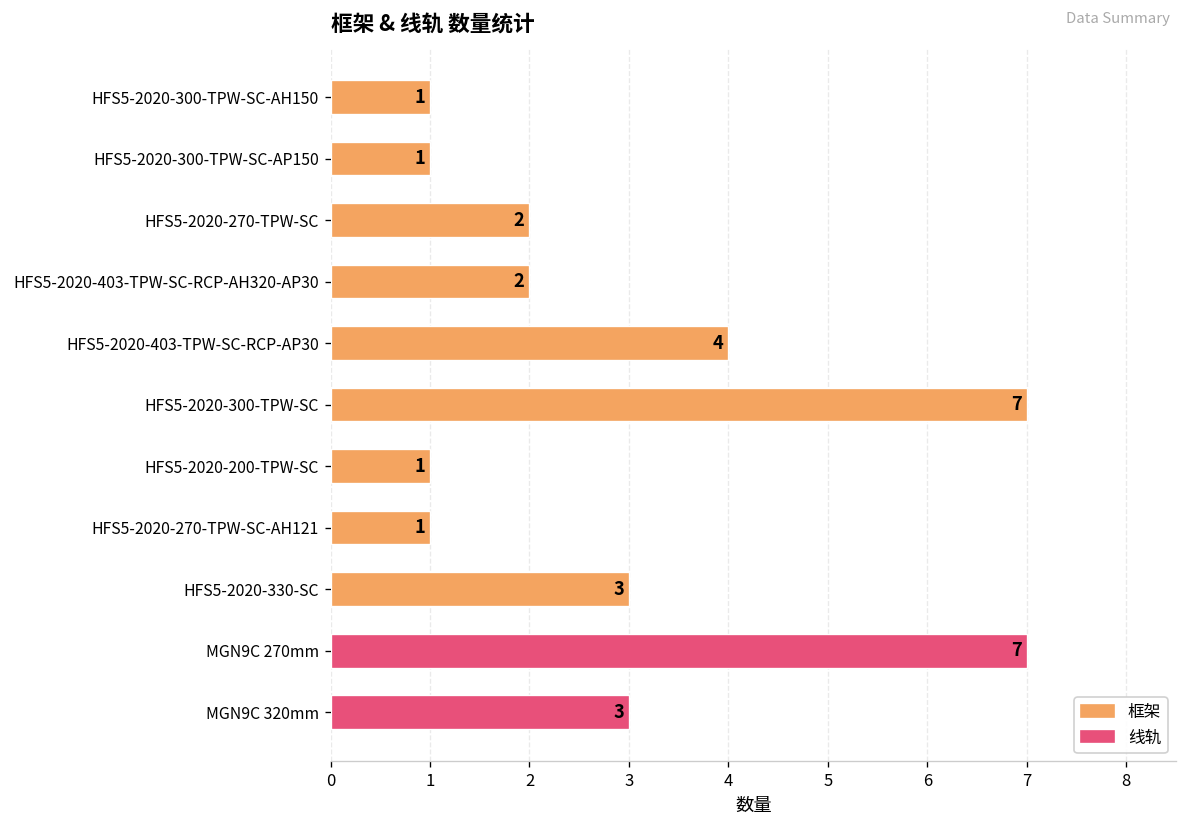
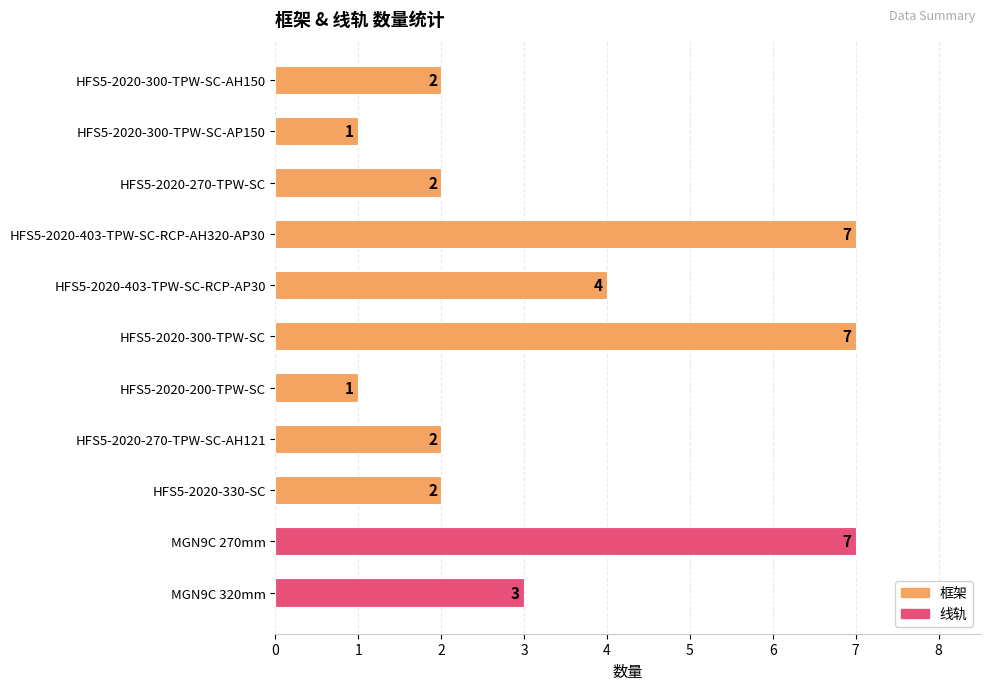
HFS5-2020-300-TPW-SC-AH150: 1 -> 2
HFS5-2020-403-TPW-SC-RCP-AH320-AP30: 2 -> 7
HFS5-2020-270-TPW-SC-AH121: 1 -> 2
HFS5-2020-330-SC: 3 -> 2
